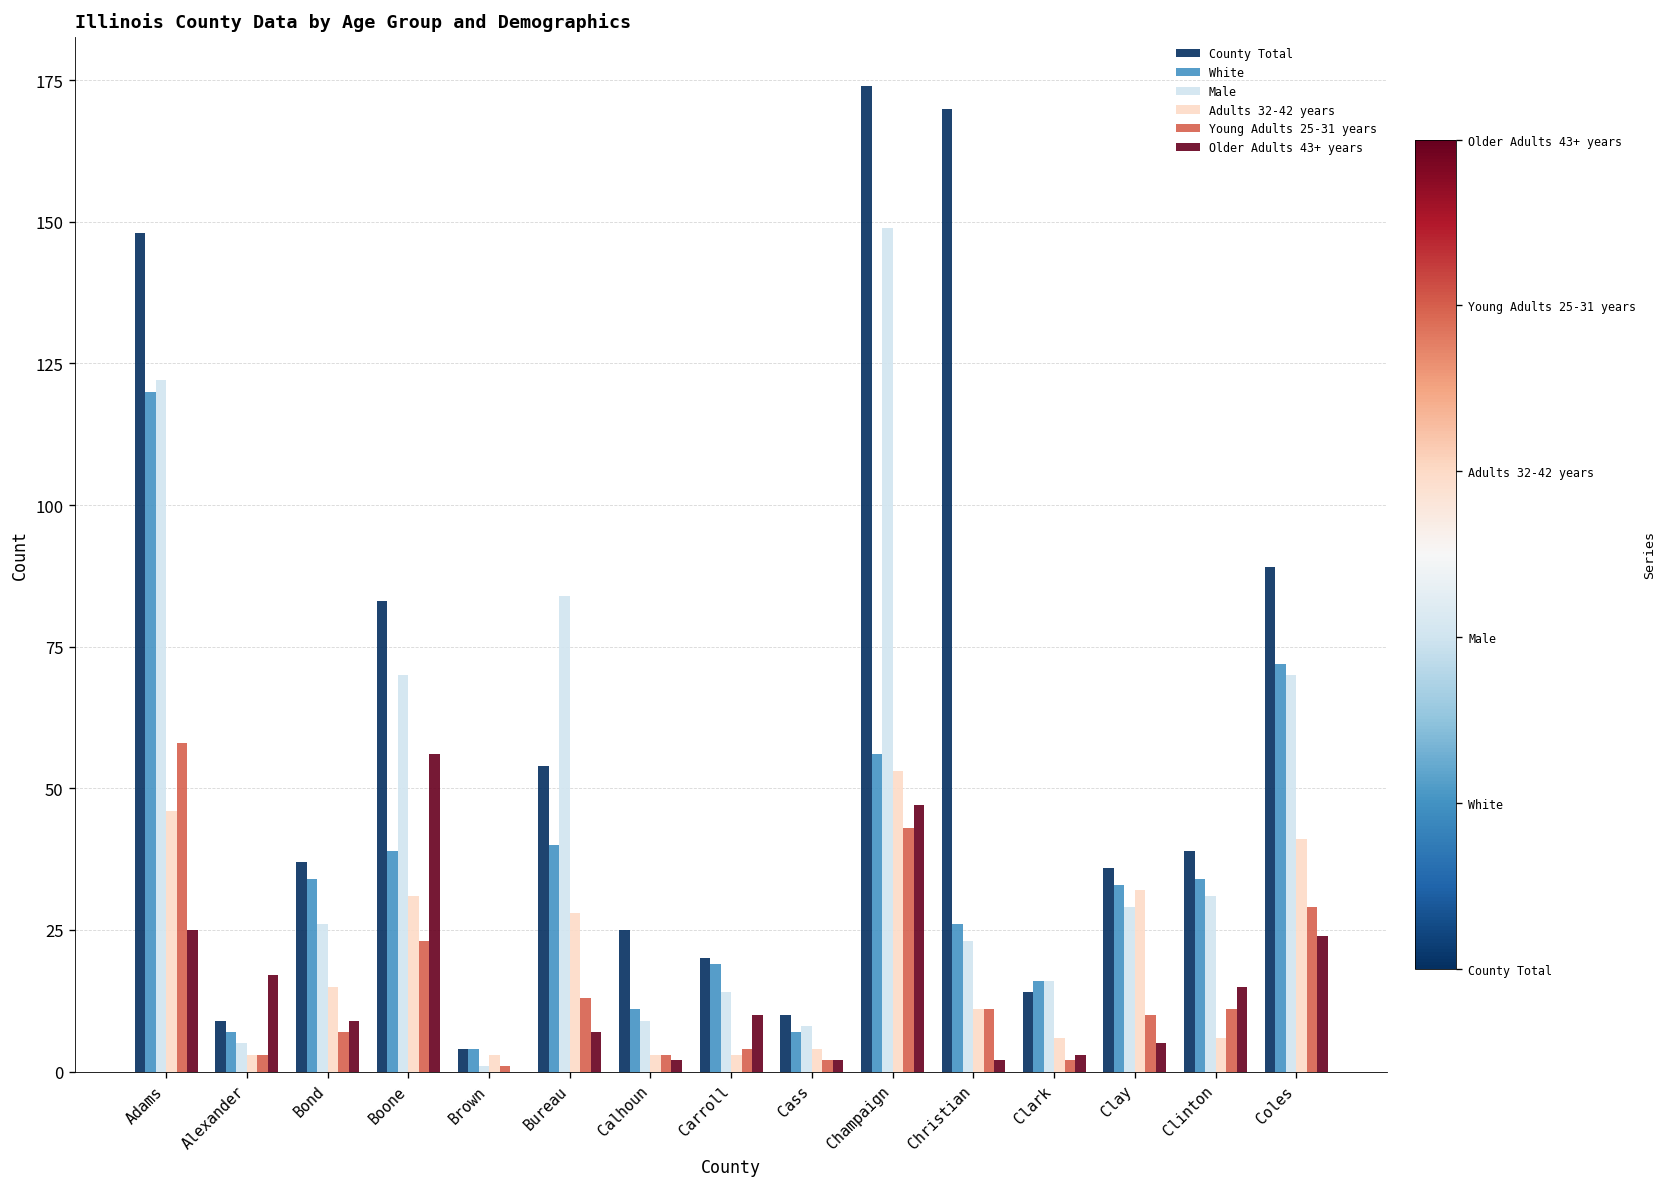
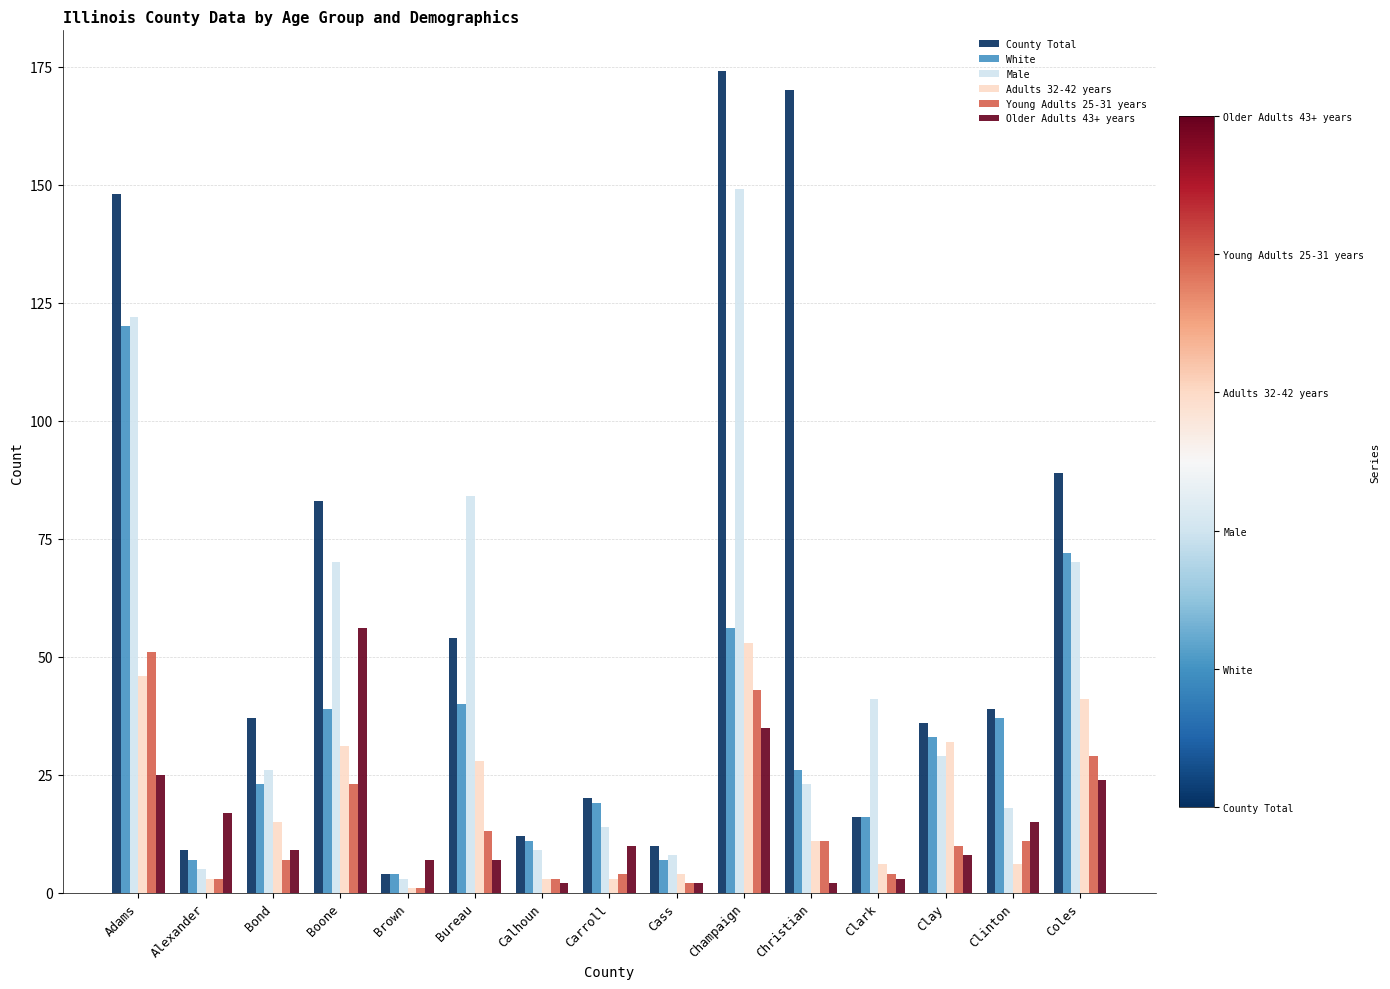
Young Adults 25-31 years, Adams: 58 -> 51
White, Bond: 34 -> 23
Male, Brown: 1 -> 3
Adults 32-42 years, Brown: 3 -> 1
Older Adults 43+ years, Brown: 0 -> 7
County Total, Calhoun: 25 -> 12
Older Adults 43+ years, Champaign: 47 -> 35
County Total, Clark: 14 -> 16
Male, Clark: 16 -> 41
Young Adults 25-31 years, Clark: 2 -> 4
Older Adults 43+ years, Clay: 5 -> 8
White, Clinton: 34 -> 37
Male, Clinton: 31 -> 18
